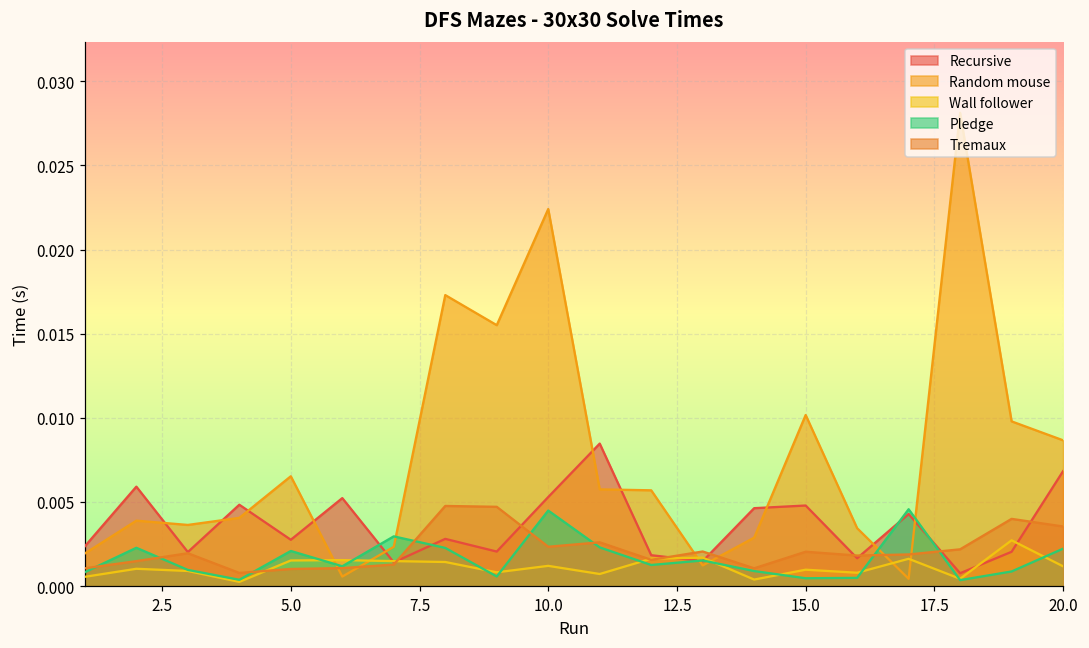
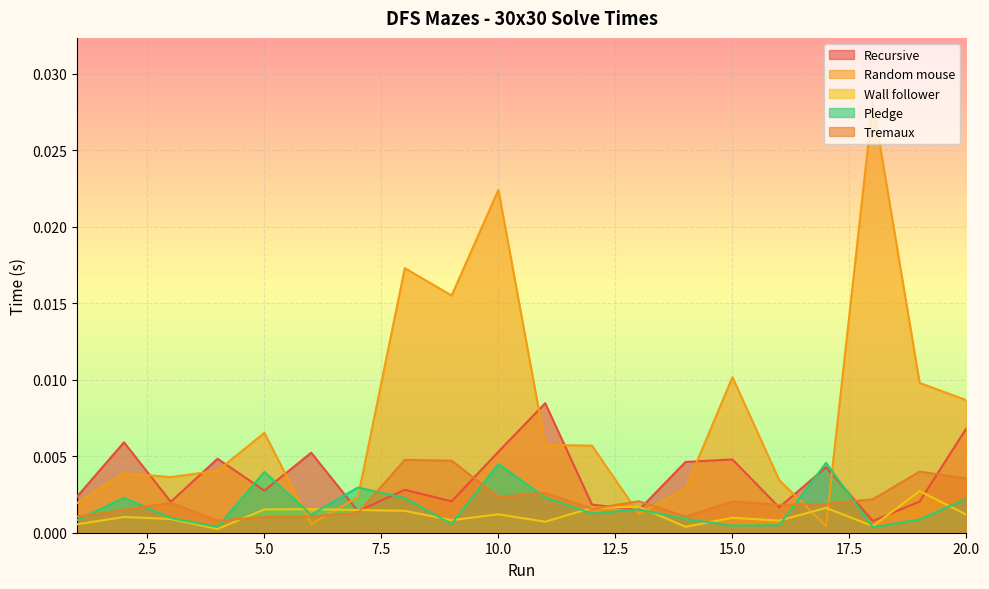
Pledge, 5.0: 0.0021 -> 0.0040
